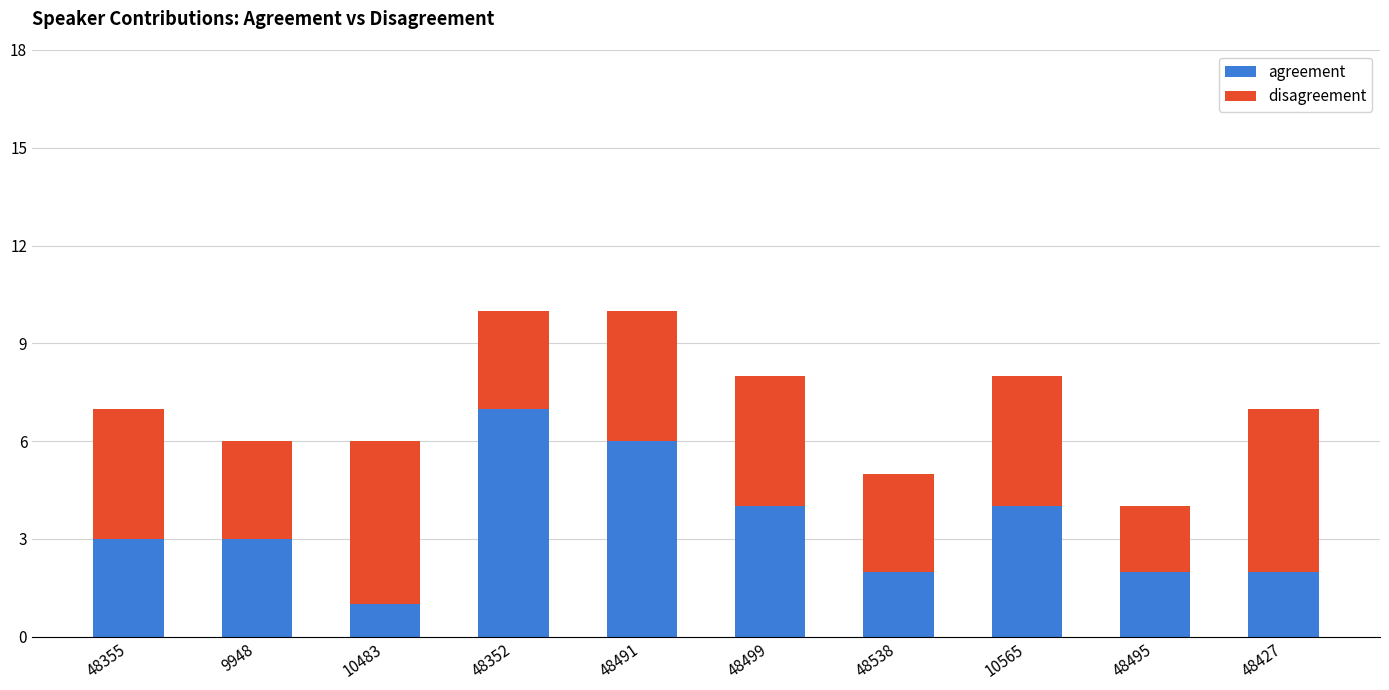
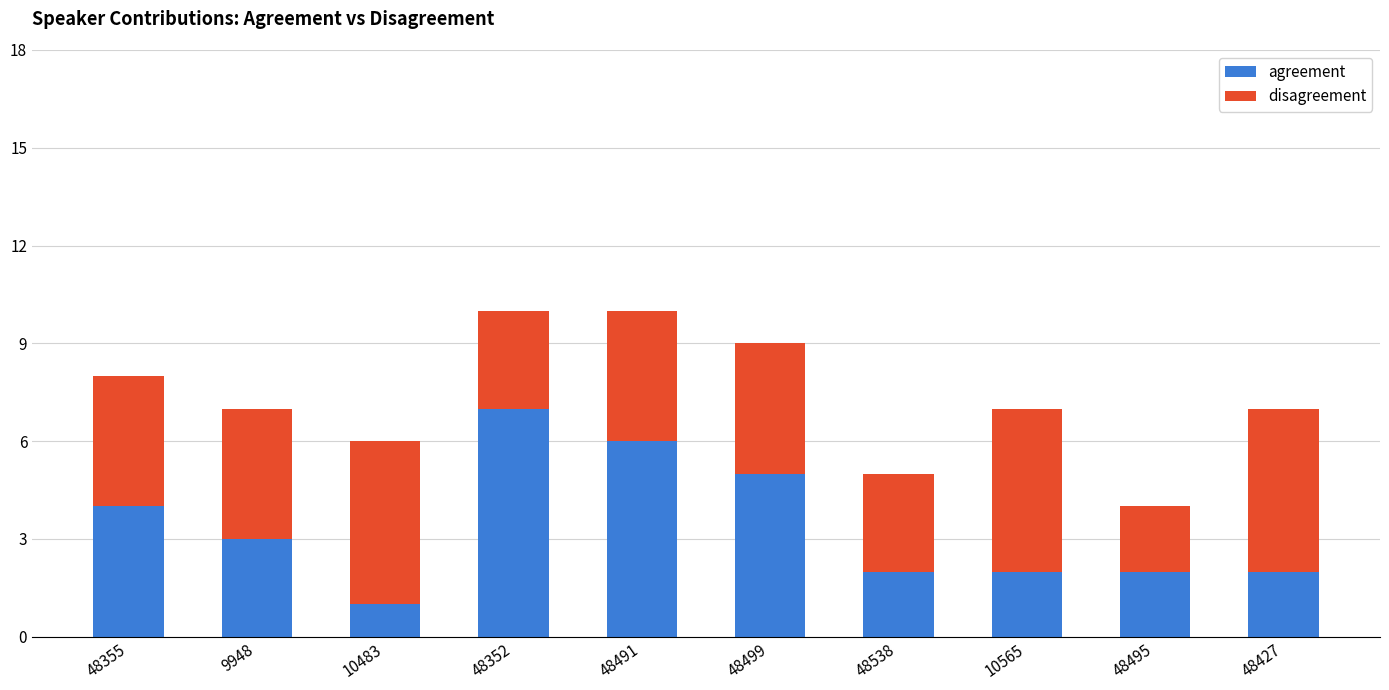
agreement, 48355: 3 -> 4
disagreement, 9948: 3 -> 4
agreement, 48499: 4 -> 5
agreement, 10565: 4 -> 2
disagreement, 10565: 4 -> 5
